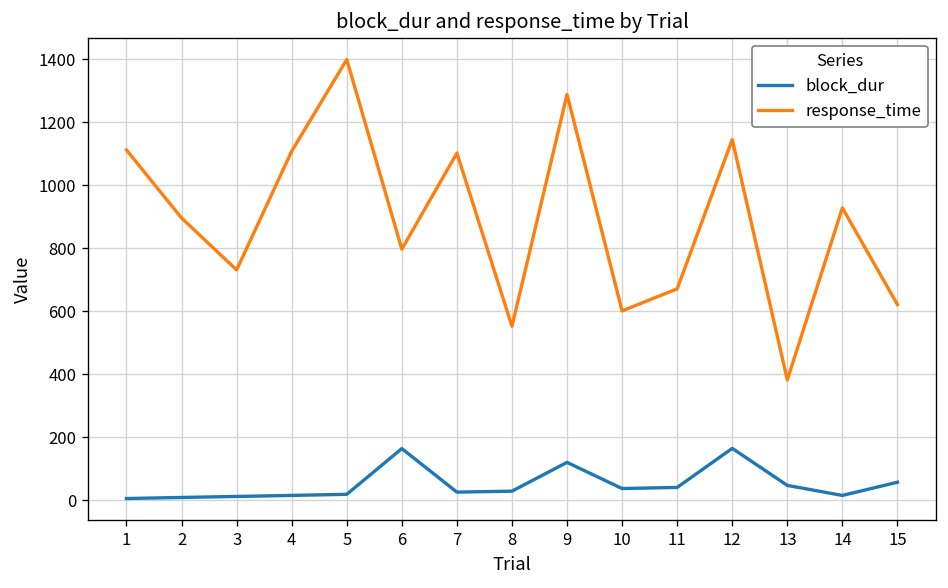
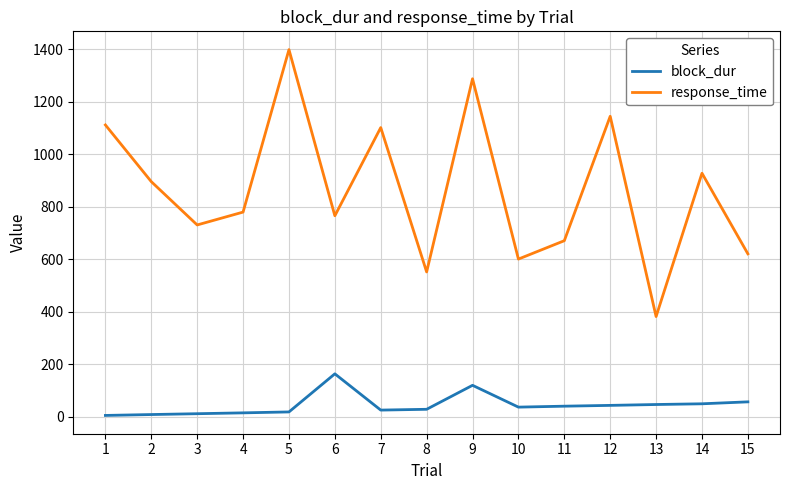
response_time, 4: 1110 -> 780
response_time, 6: 800 -> 770
block_dur, 12: 160 -> 40
block_dur, 14: 20 -> 50
